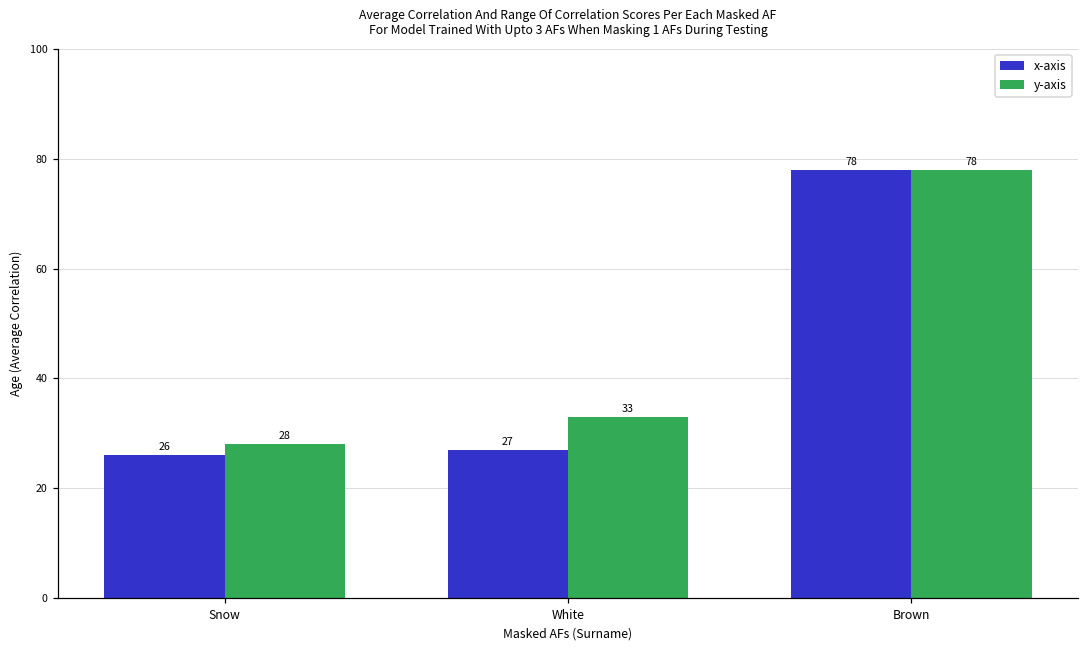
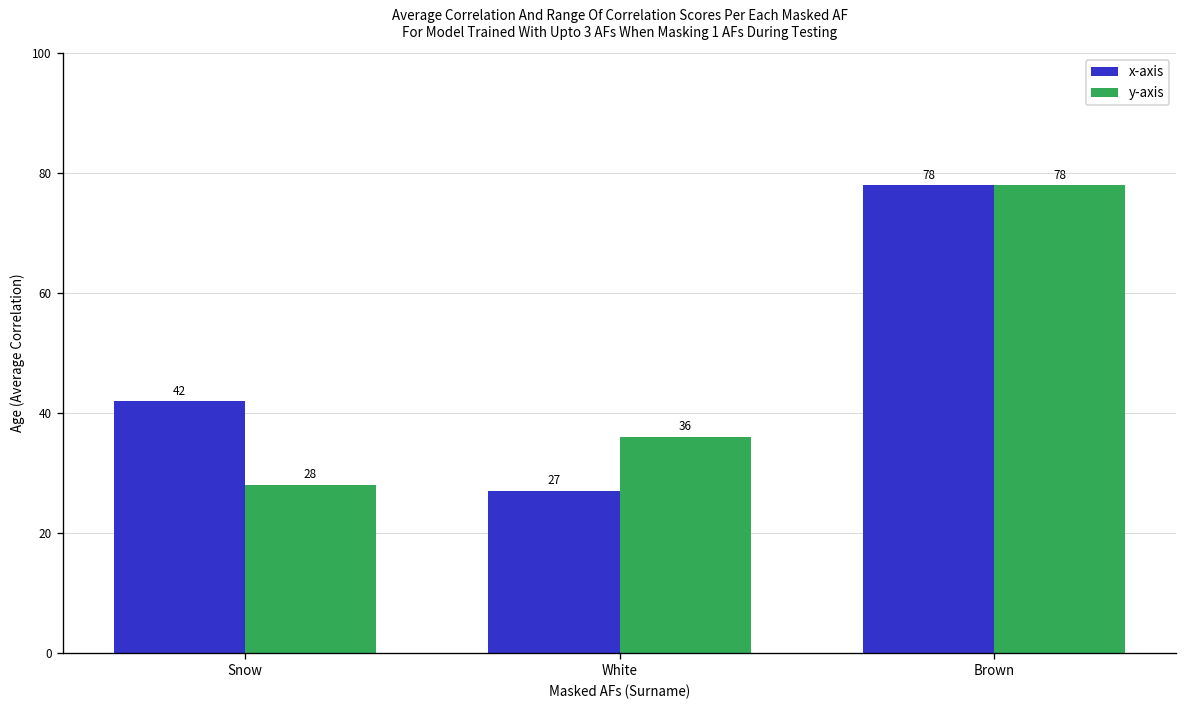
x-axis, Snow: 26 -> 42
y-axis, White: 33 -> 36
